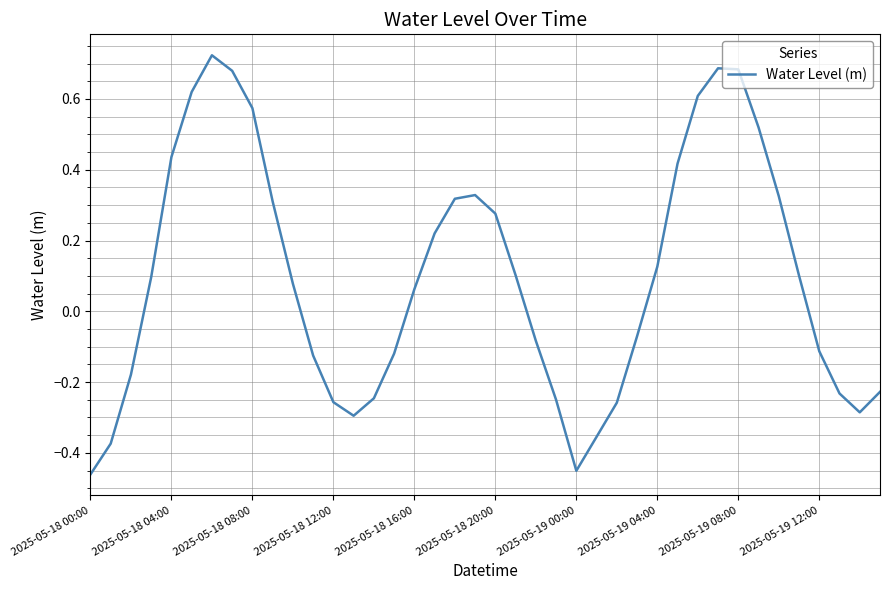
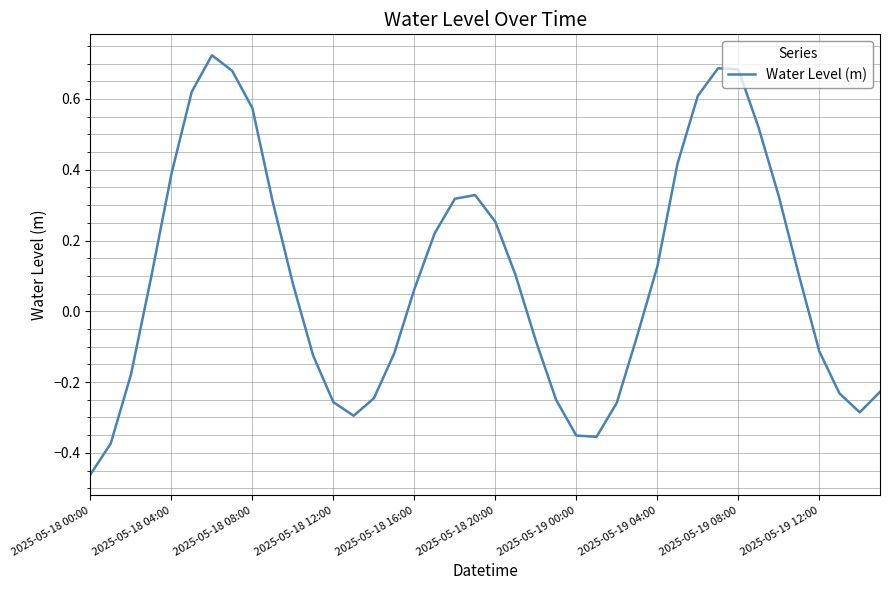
2025-05-18 04:00: 0.44 -> 0.39
2025-05-18 20:00: 0.28 -> 0.25
2025-05-19 00:00: -0.45 -> -0.35
